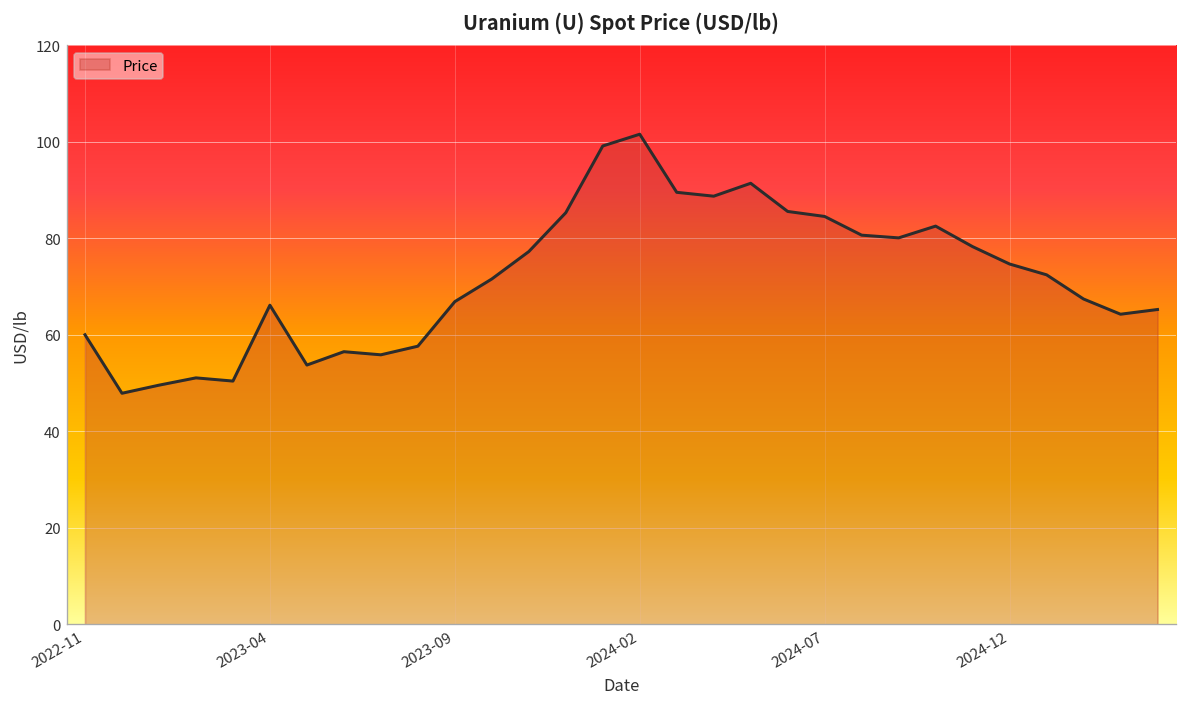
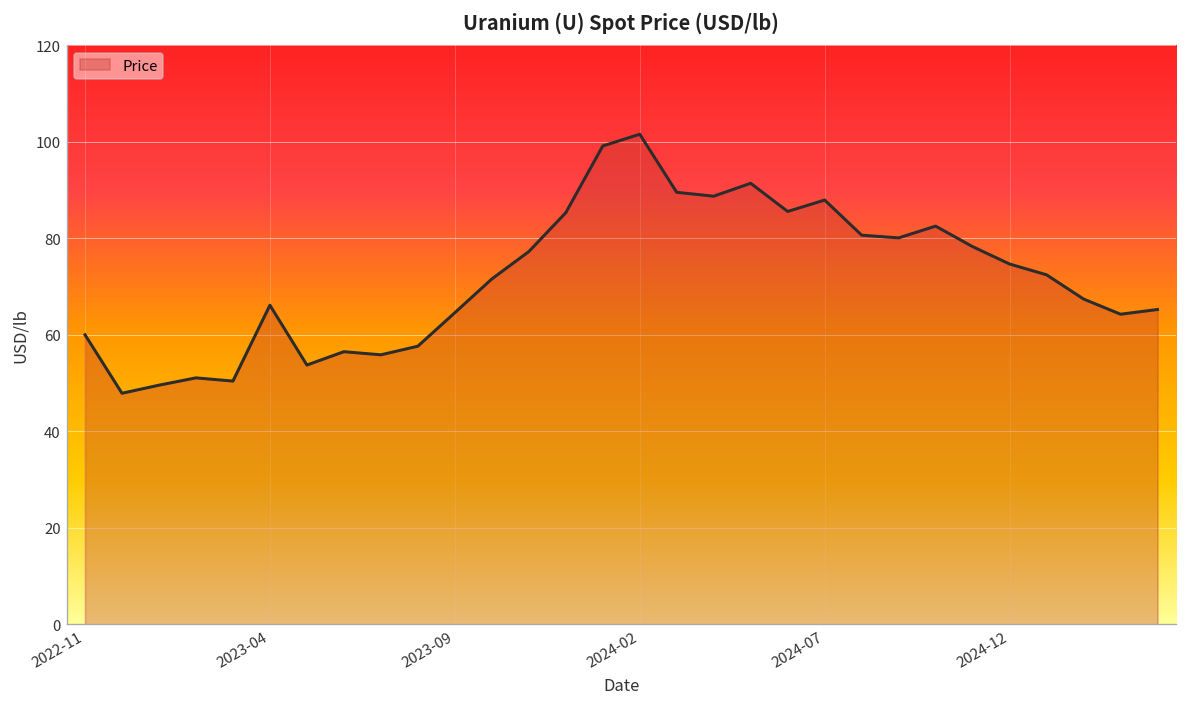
2023-09: 67 -> 65
2024-07: 85 -> 88
